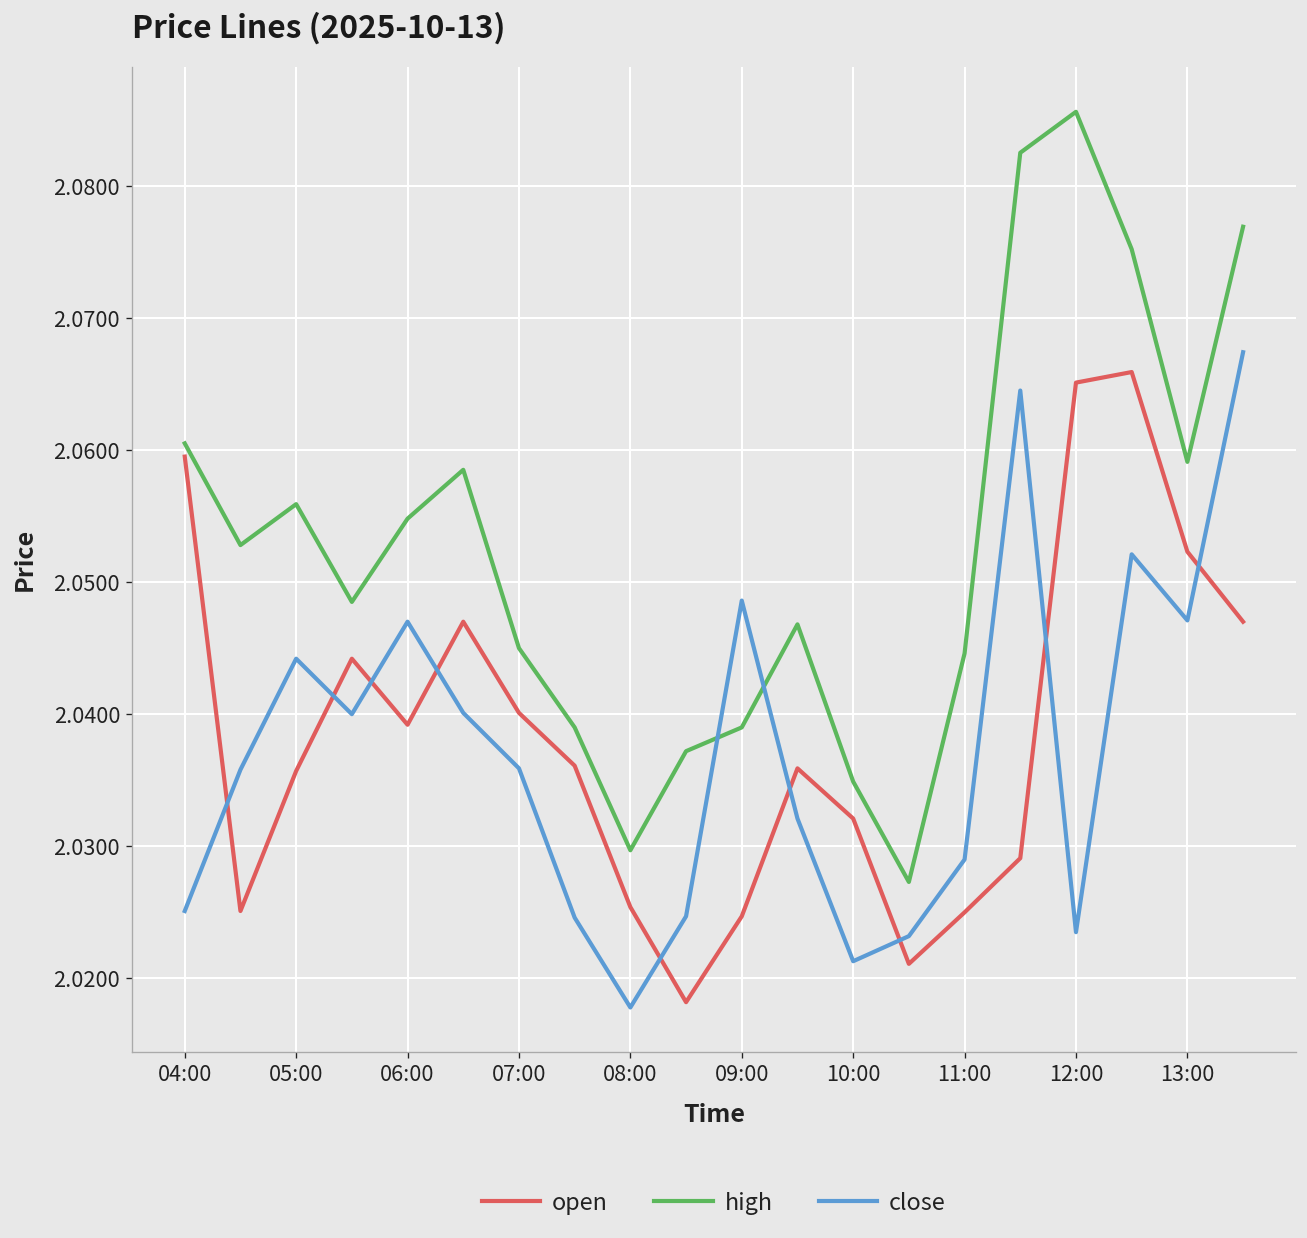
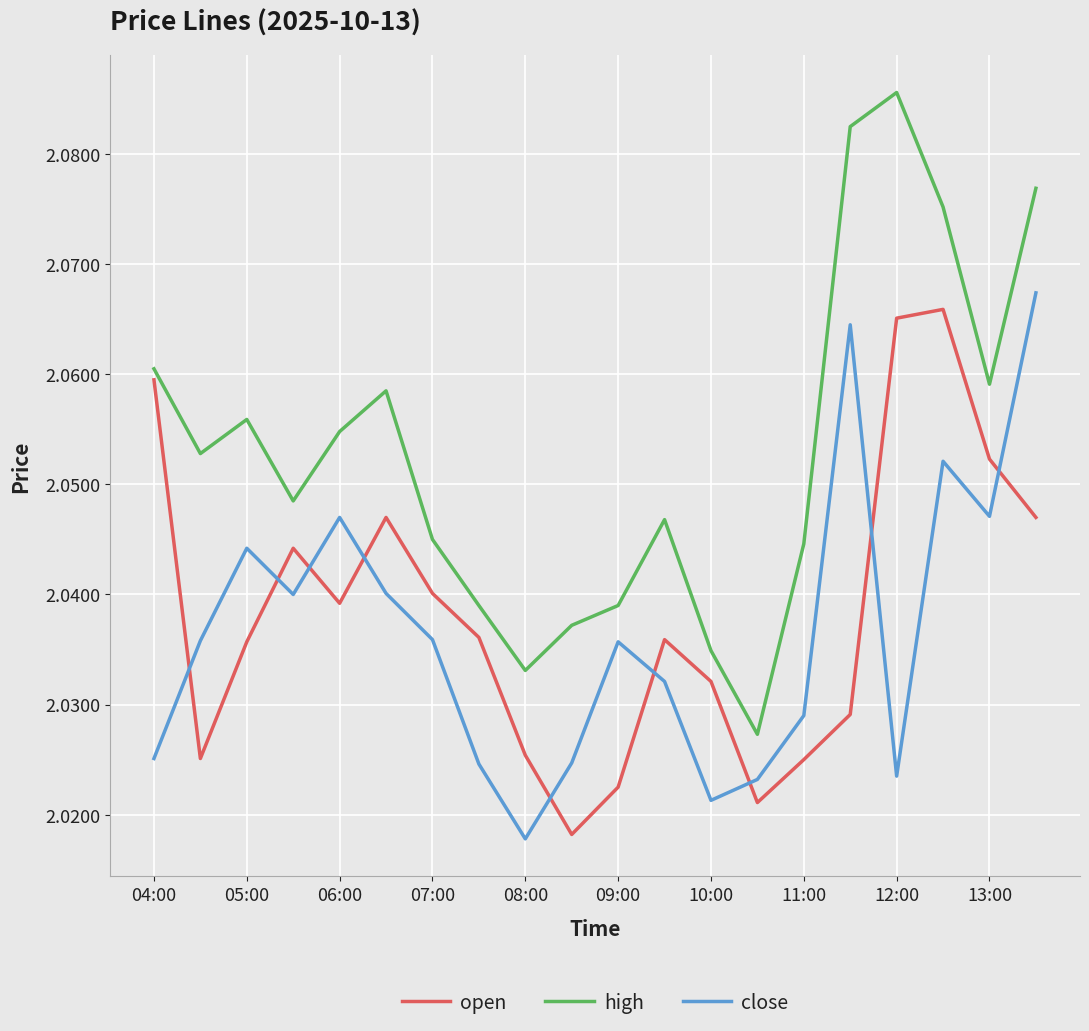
high, 08:00: 2.0297 -> 2.0331
open, 09:00: 2.0247 -> 2.0225
close, 09:00: 2.0486 -> 2.0357
